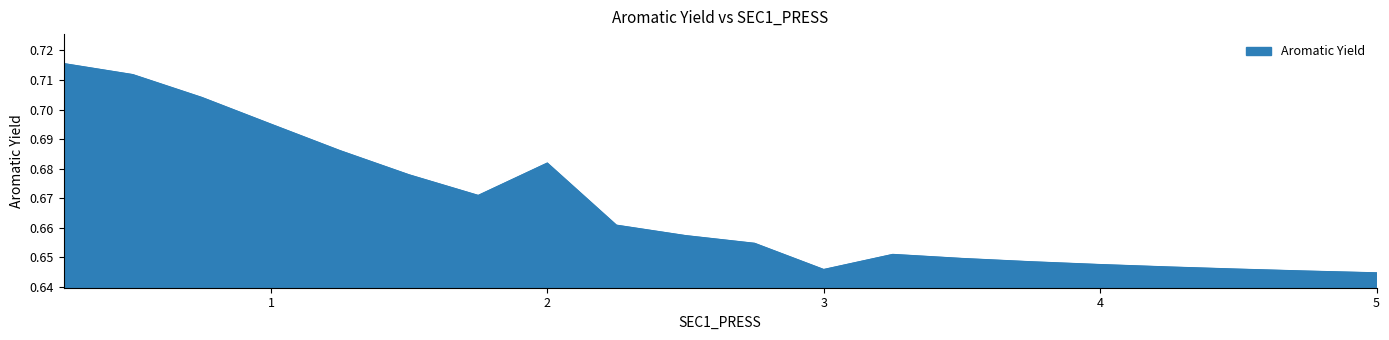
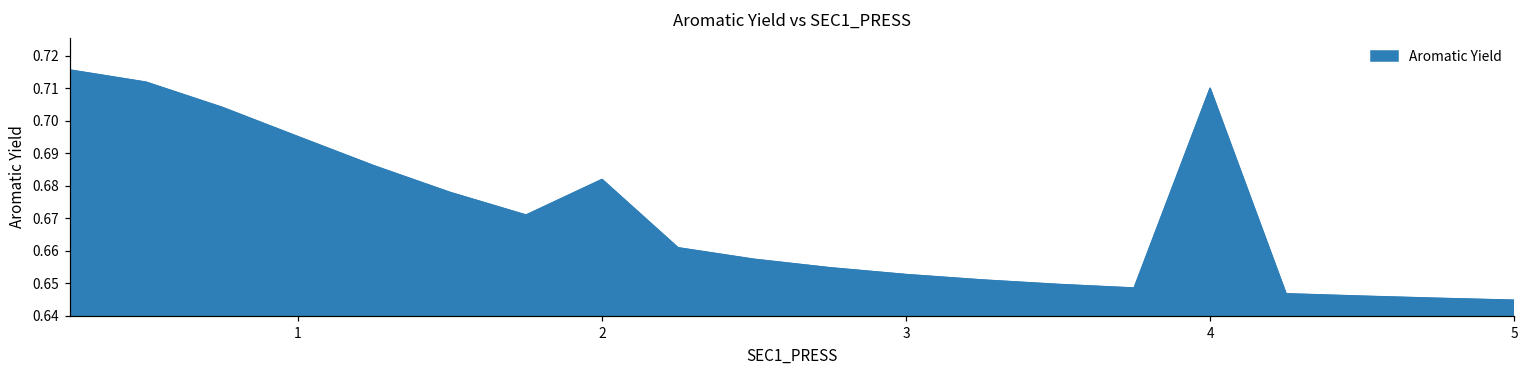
3: 0.646 -> 0.653
4: 0.648 -> 0.710
